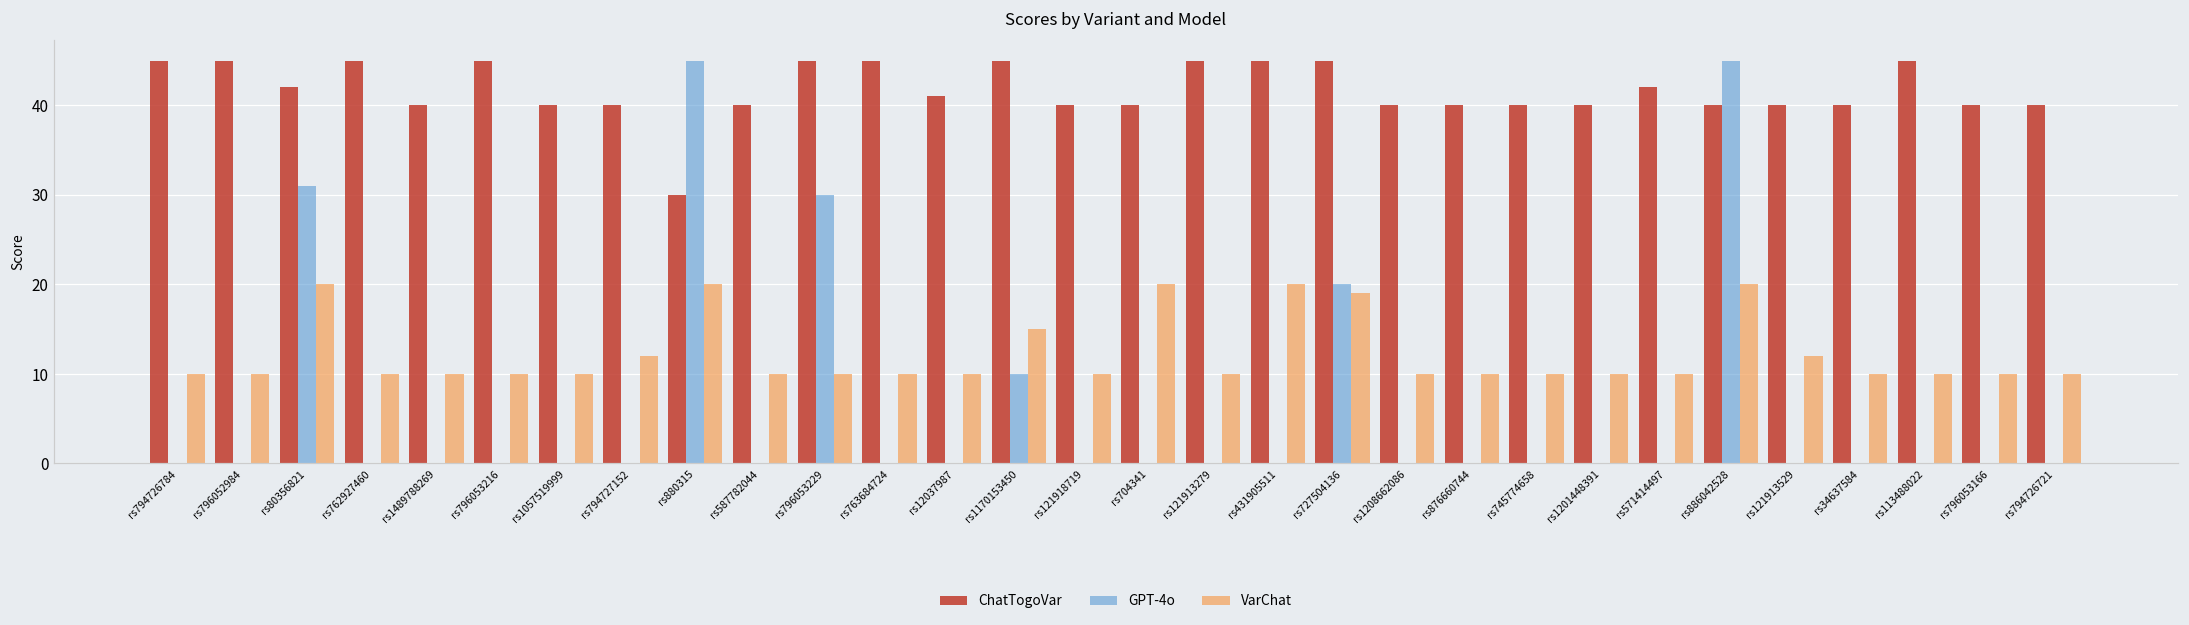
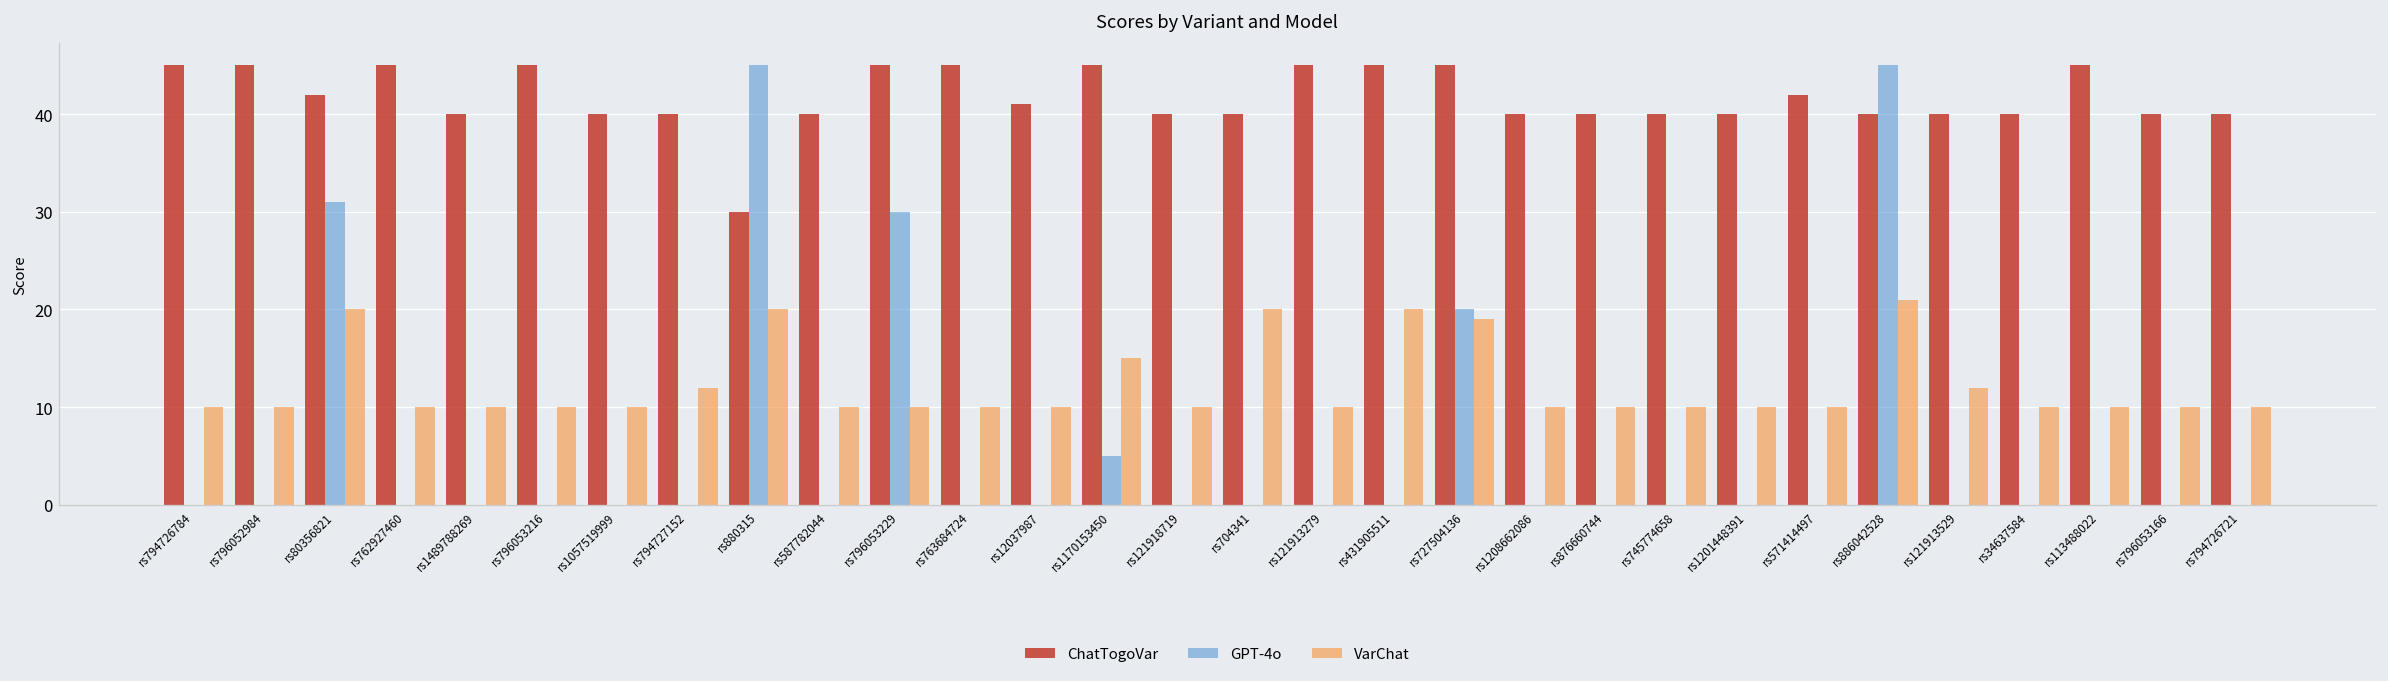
GPT-4o, rs1170153450: 10 -> 5
VarChat, rs886042528: 20 -> 21
